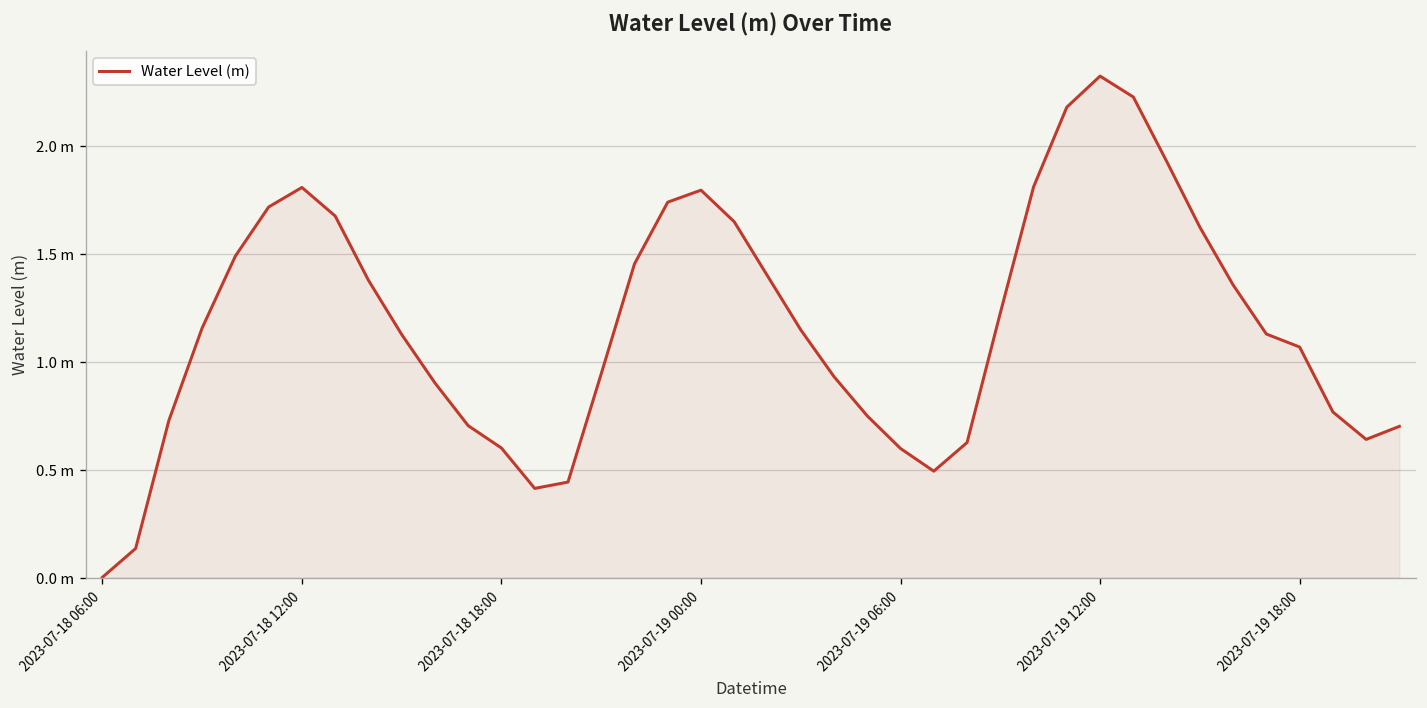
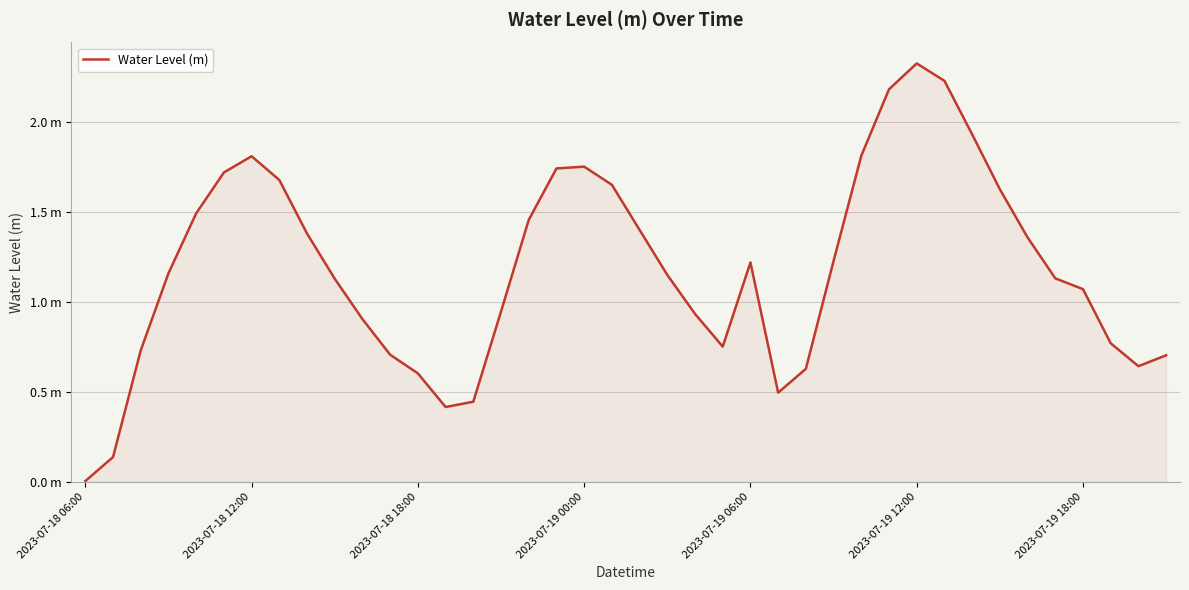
2023-07-19 00:00: 1.80 m -> 1.75 m
2023-07-19 06:00: 0.60 m -> 1.22 m
